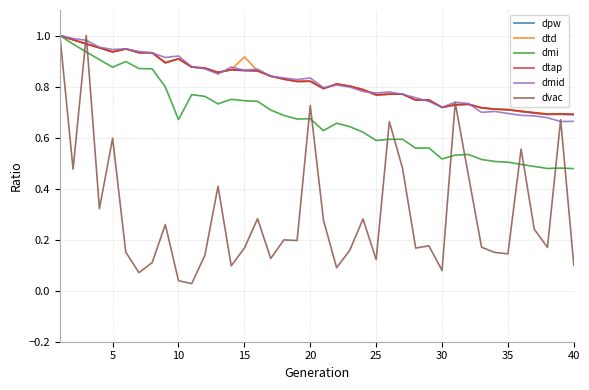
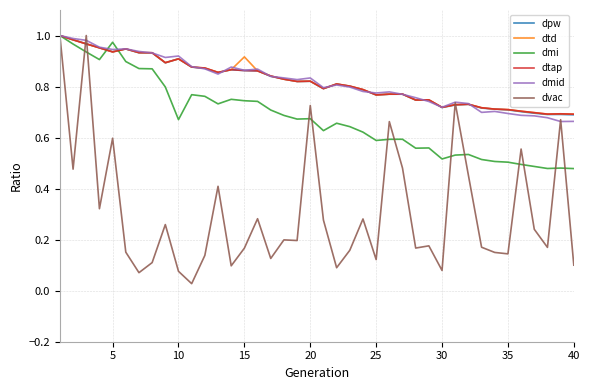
dmi, 5: 0.88 -> 0.97
dvac, 10: 0.04 -> 0.08
